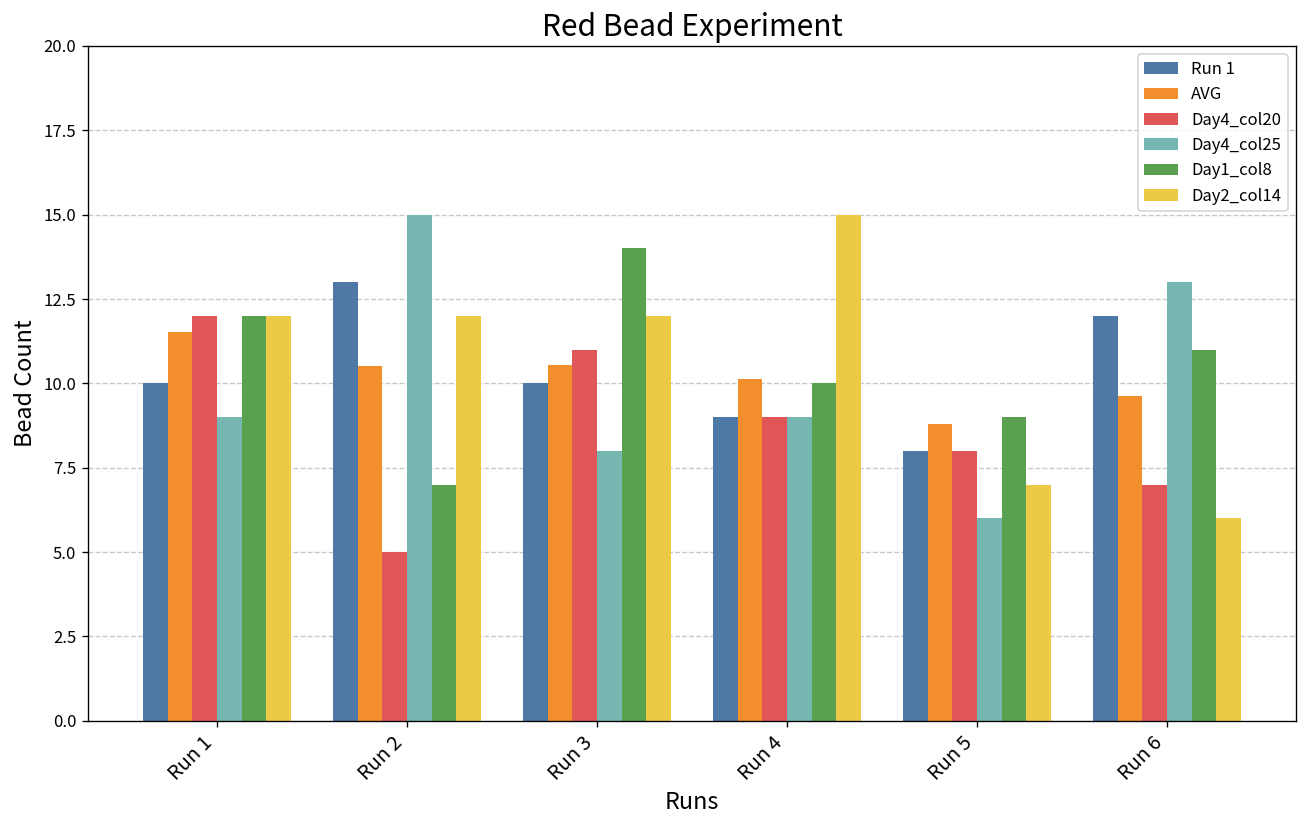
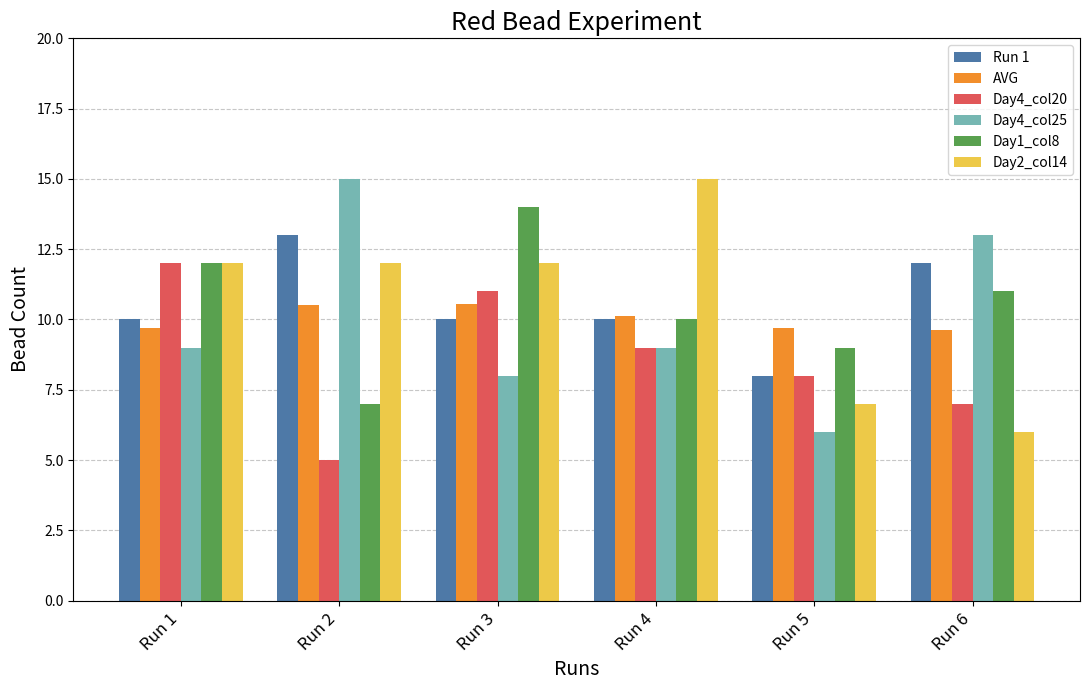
AVG, Run 1: 11.5 -> 9.7
Run 1, Run 4: 9 -> 10
AVG, Run 5: 8.8 -> 9.7
